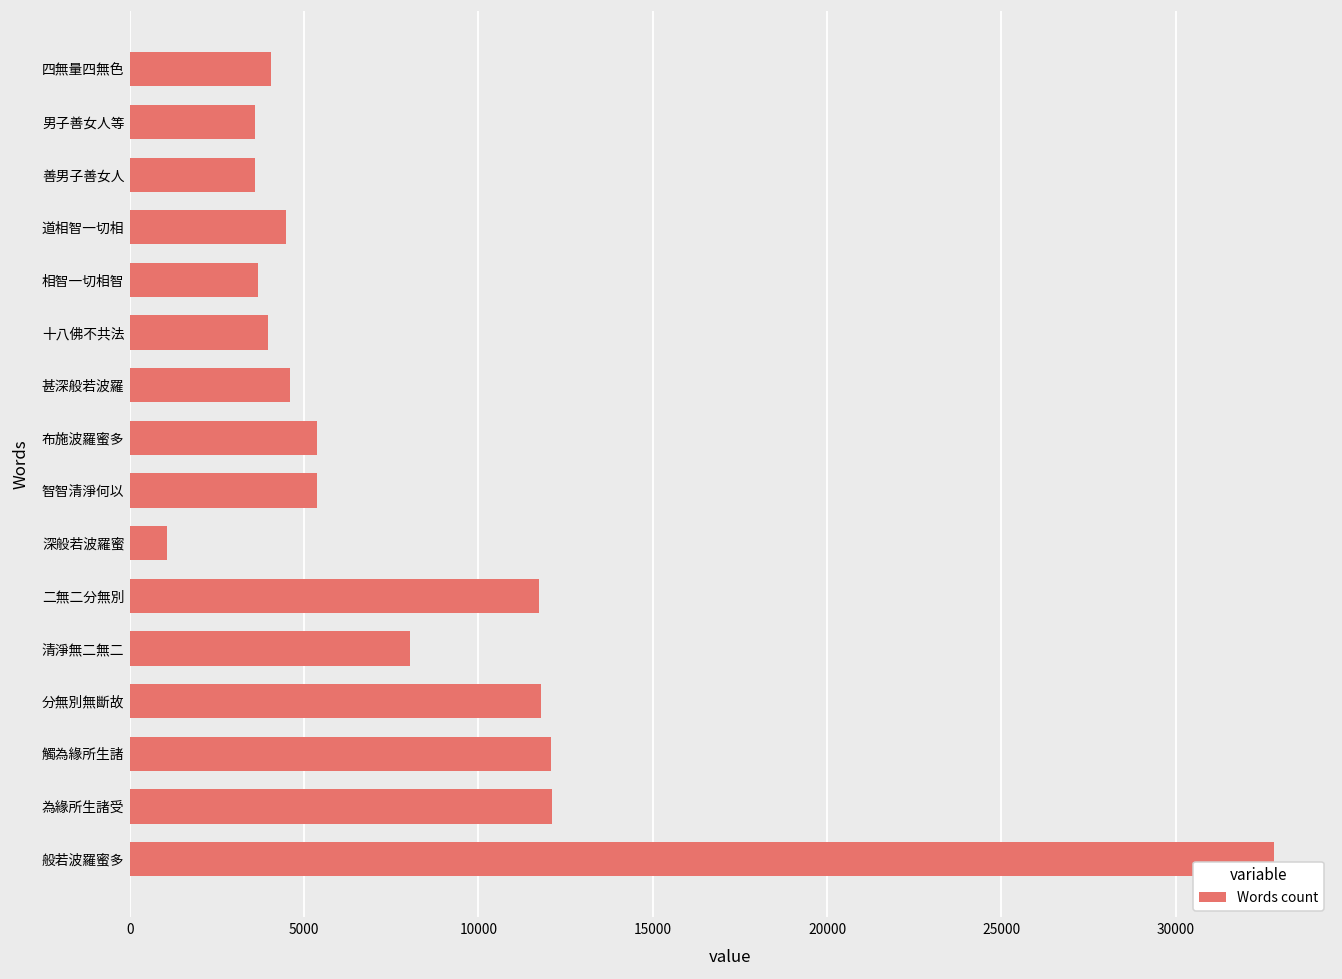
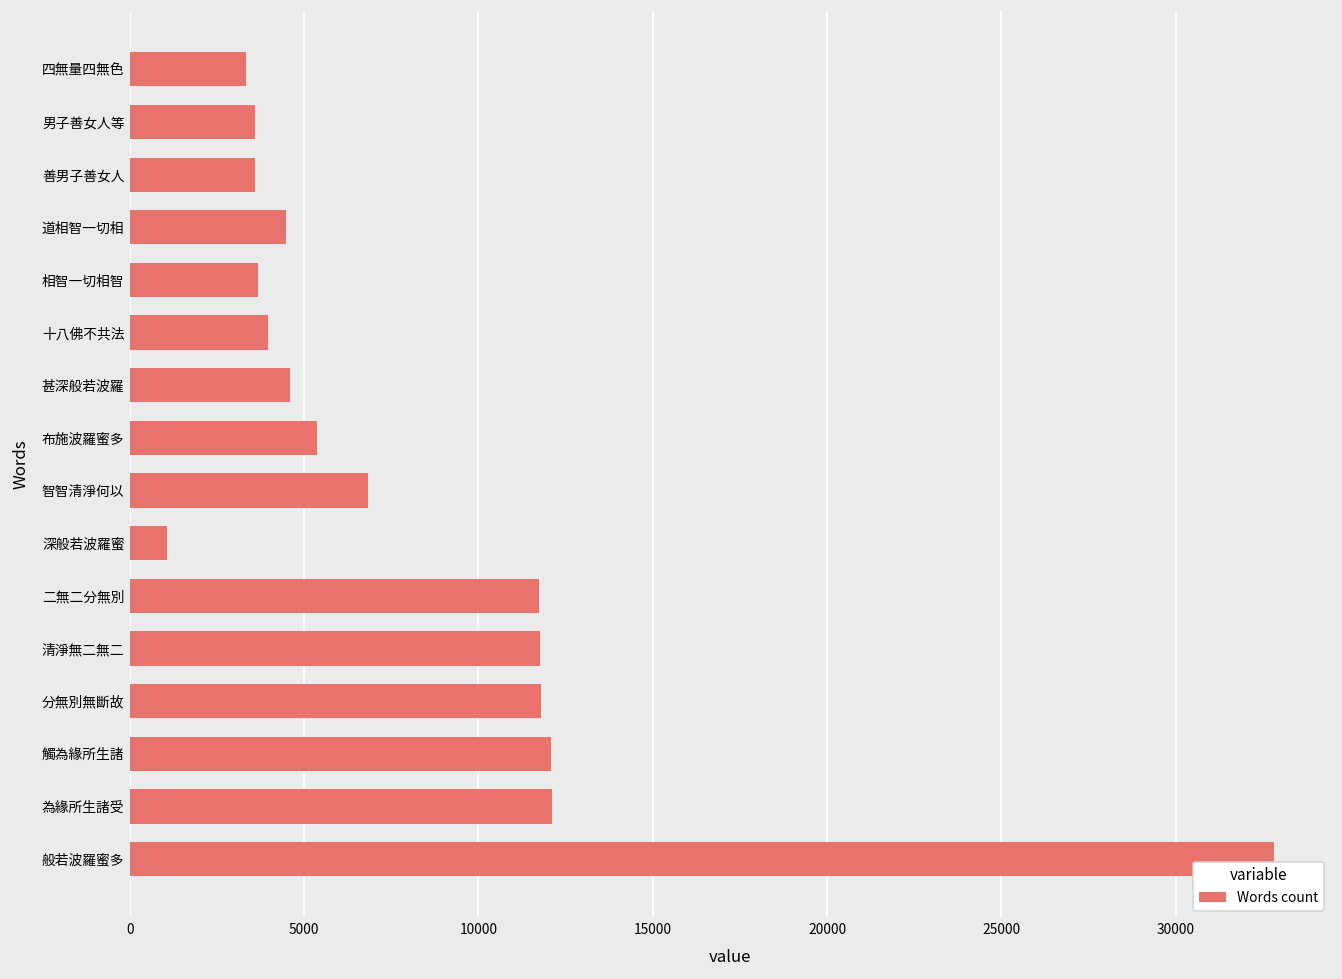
四無量四無色: 4000 -> 3300
智智清淨何以: 5400 -> 6800
清淨無二無二: 8000 -> 11800
